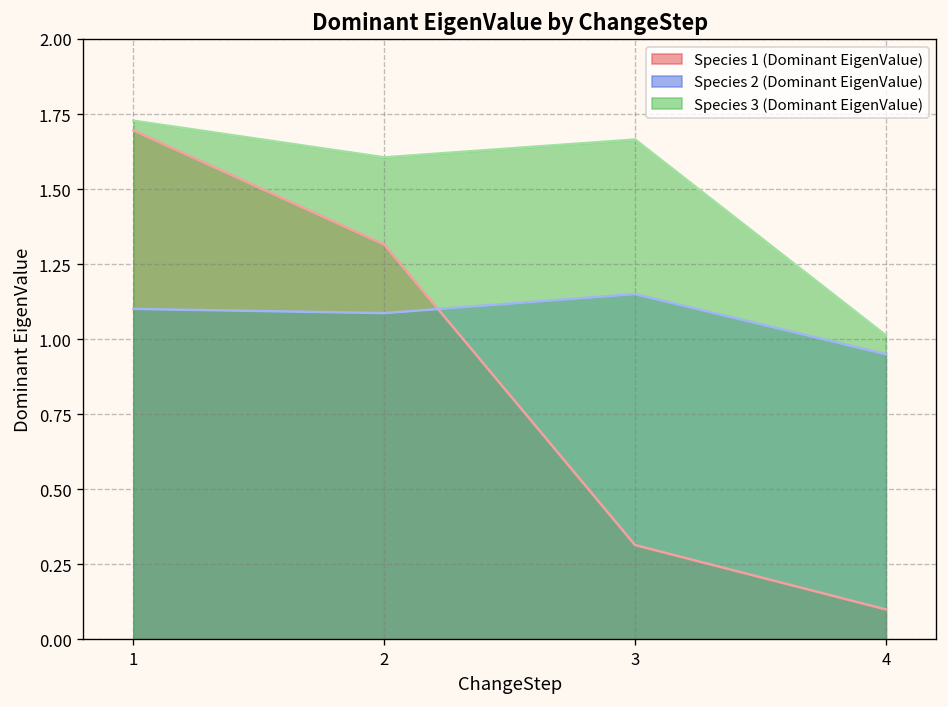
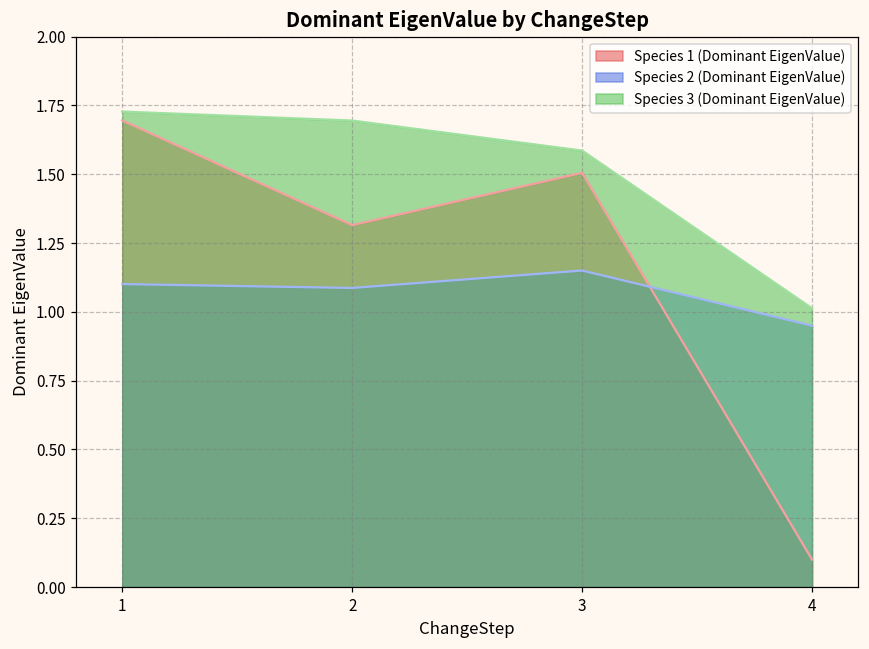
Species 3 (Dominant EigenValue), 2: 1.61 -> 1.70
Species 1 (Dominant EigenValue), 3: 0.31 -> 1.51
Species 3 (Dominant EigenValue), 3: 1.67 -> 1.59
